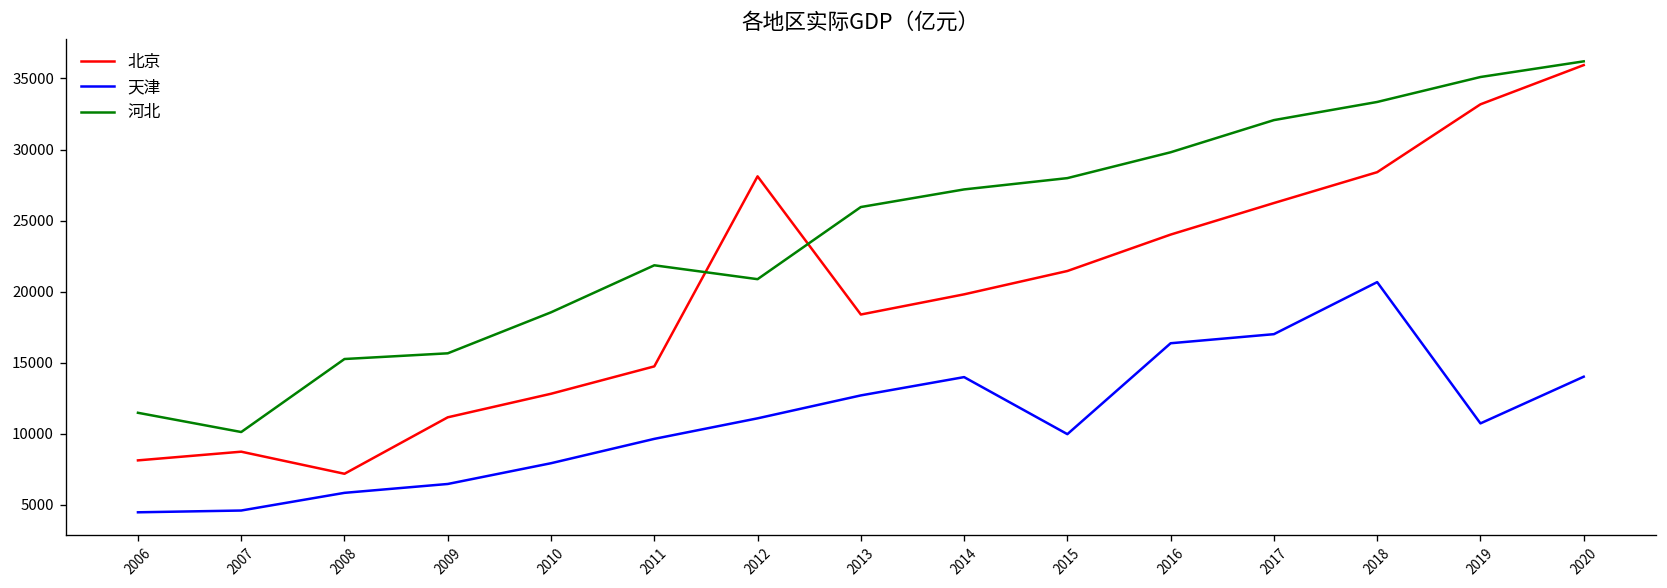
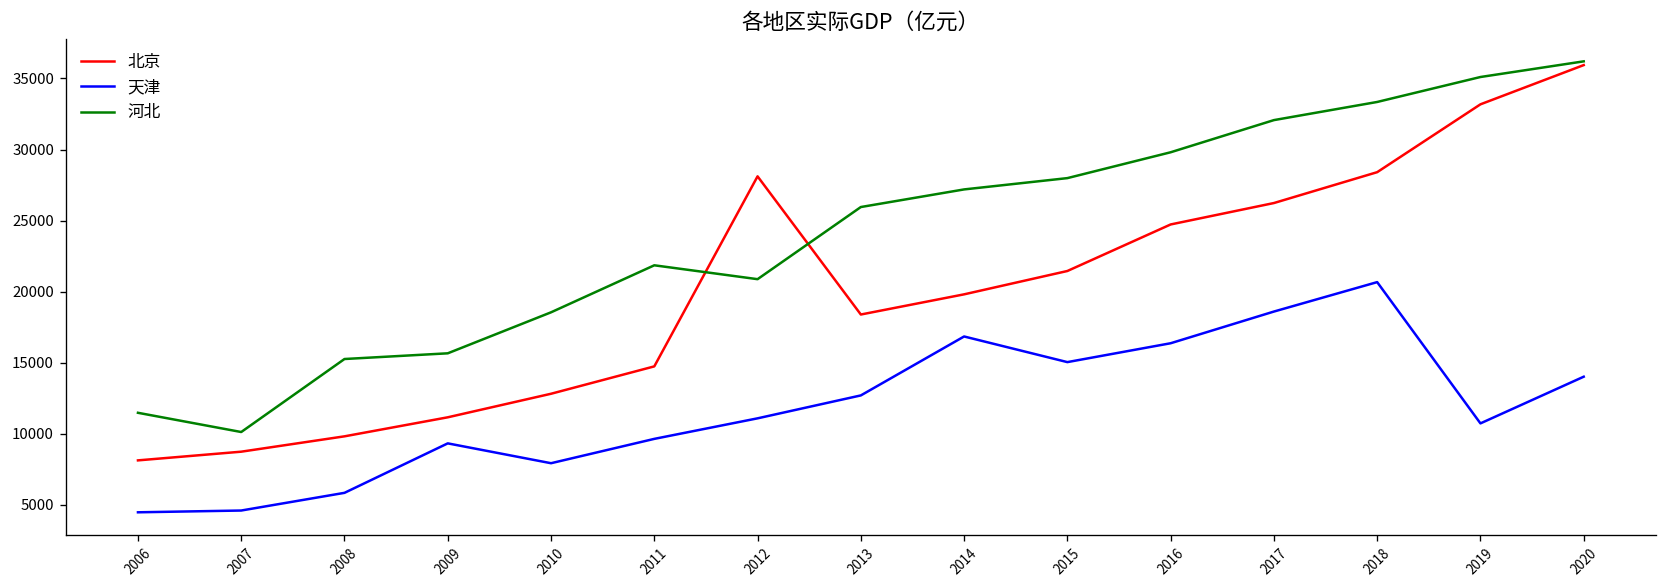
北京, 2008: 7200 -> 9800
天津, 2009: 6500 -> 9300
天津, 2014: 14000 -> 16800
天津, 2015: 10000 -> 15000
北京, 2016: 24000 -> 24700
天津, 2017: 17000 -> 18600
